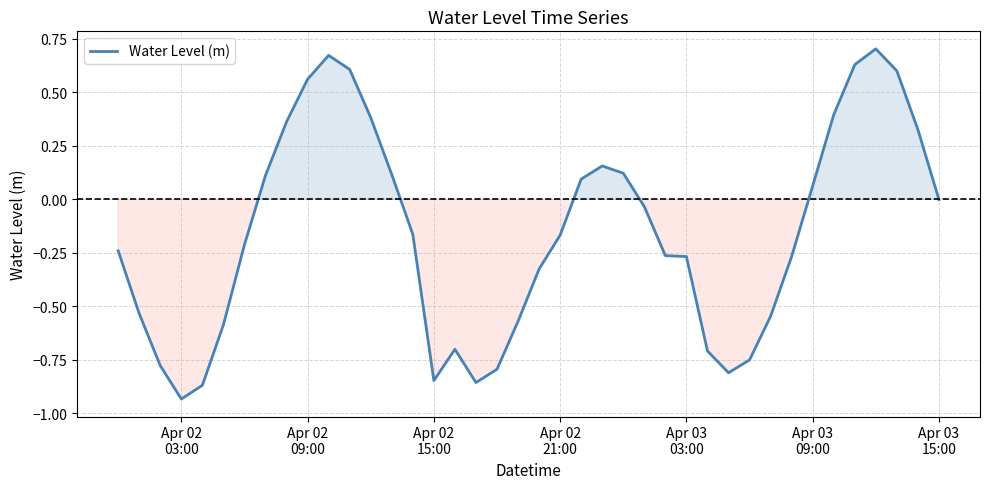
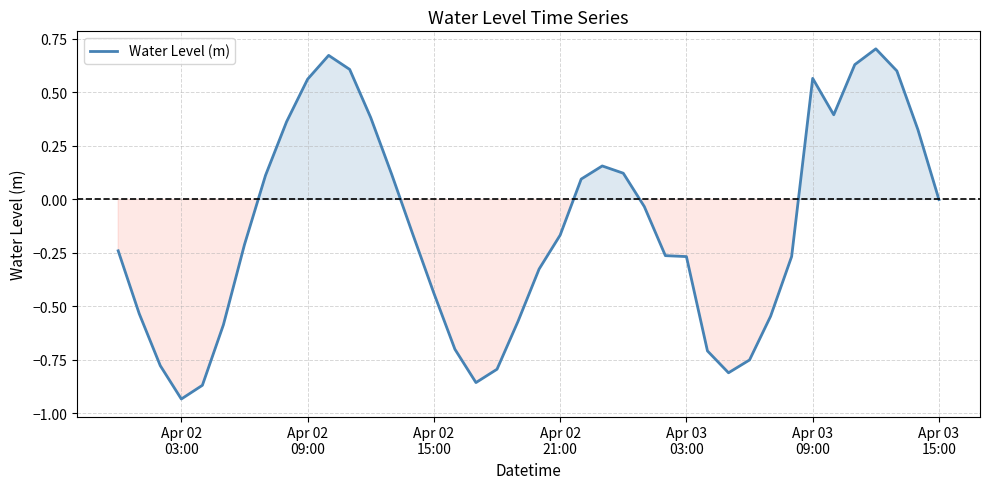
Apr 02 15:00: -0.85 -> -0.44
Apr 03 09:00: 0.06 -> 0.57
